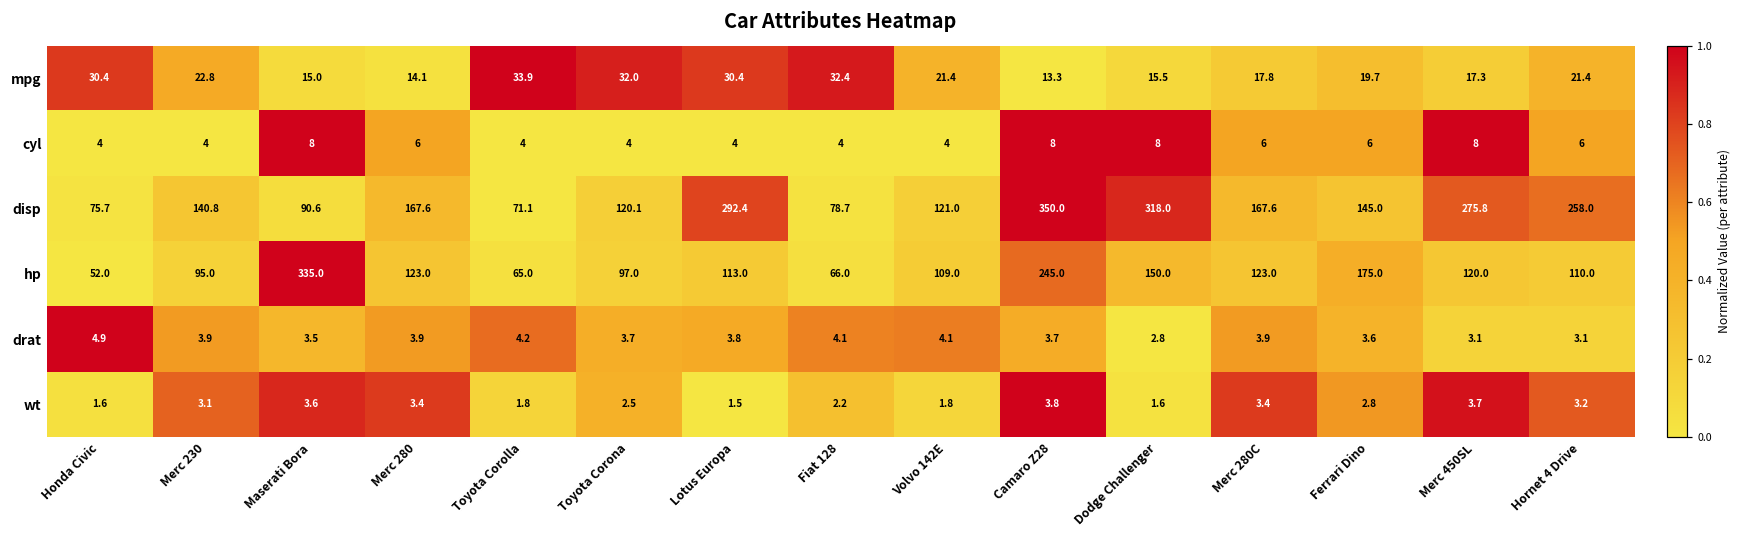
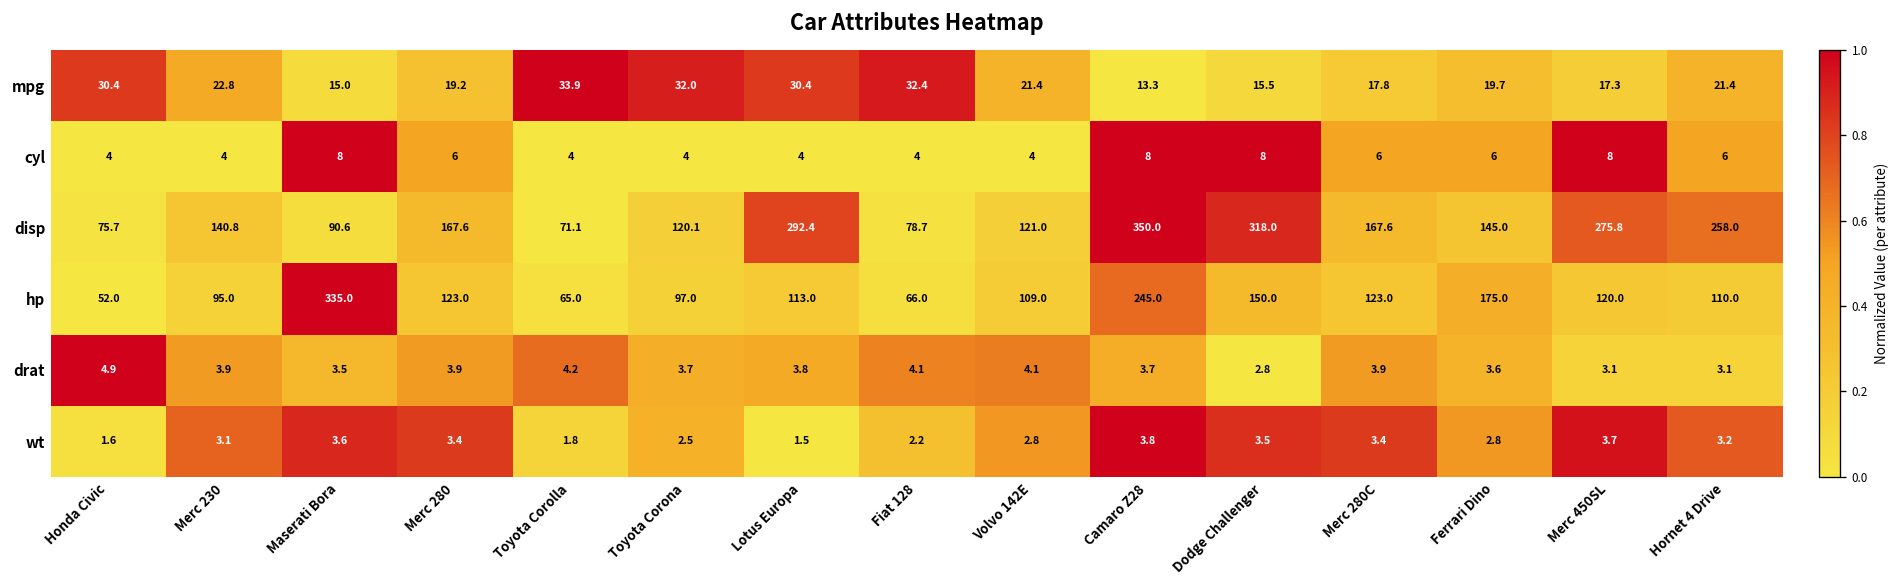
mpg, Merc 280: 14.1 -> 19.2
wt, Volvo 142E: 1.8 -> 2.8
wt, Dodge Challenger: 1.6 -> 3.5
